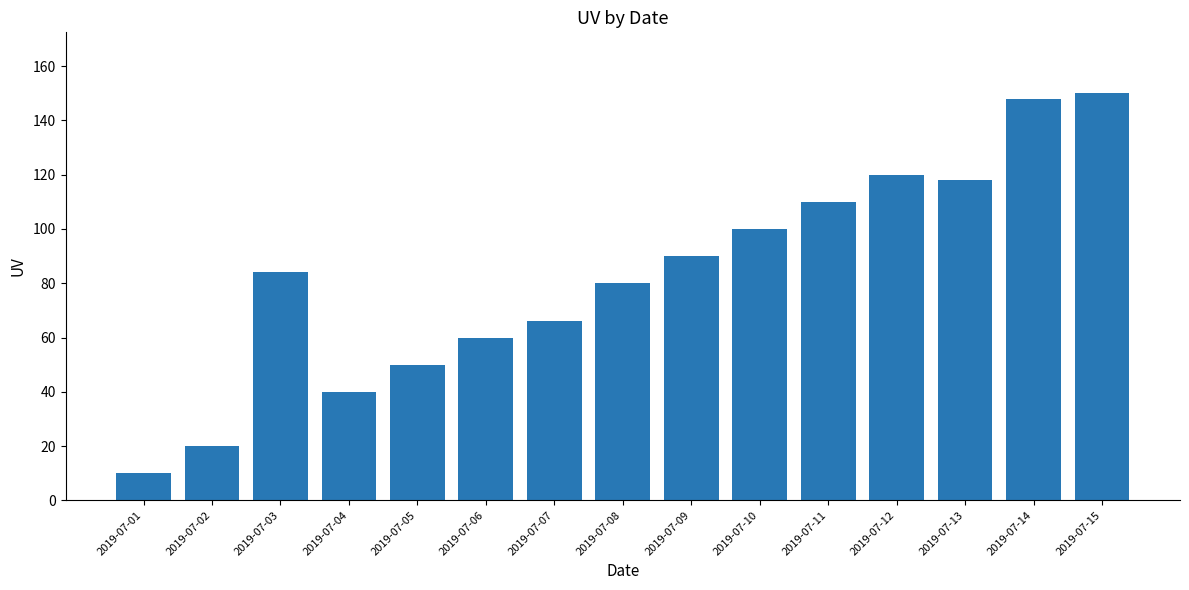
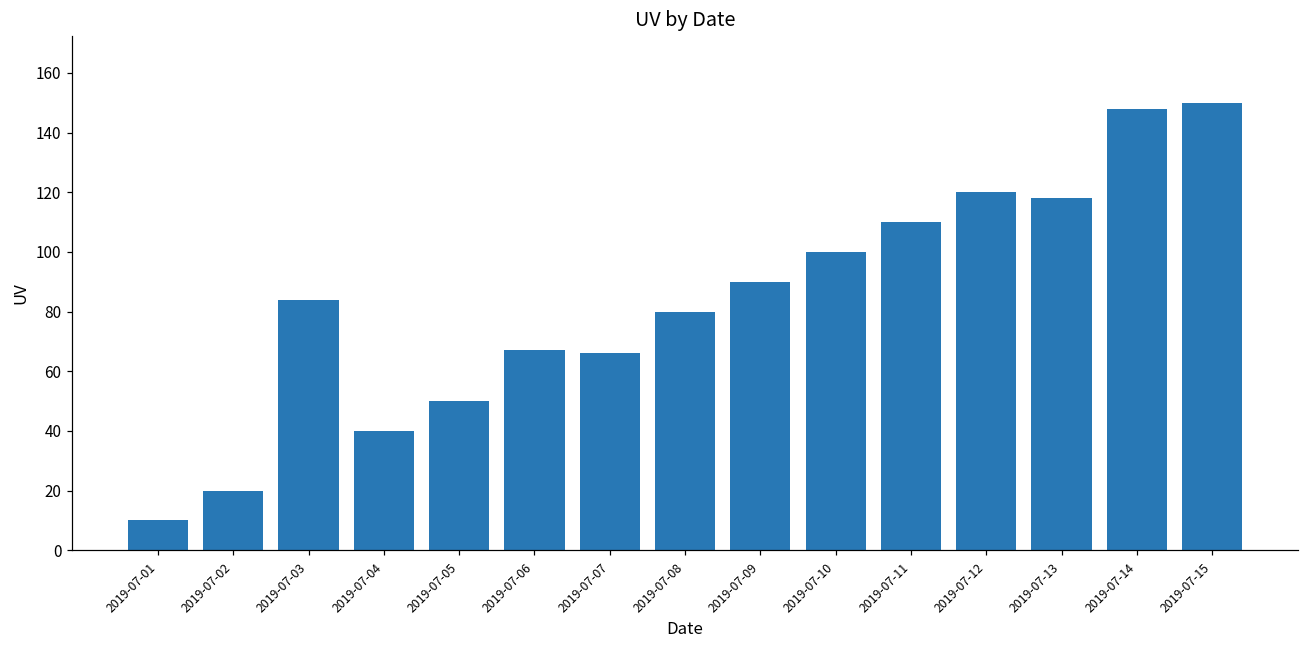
2019-07-06: 60 -> 67
